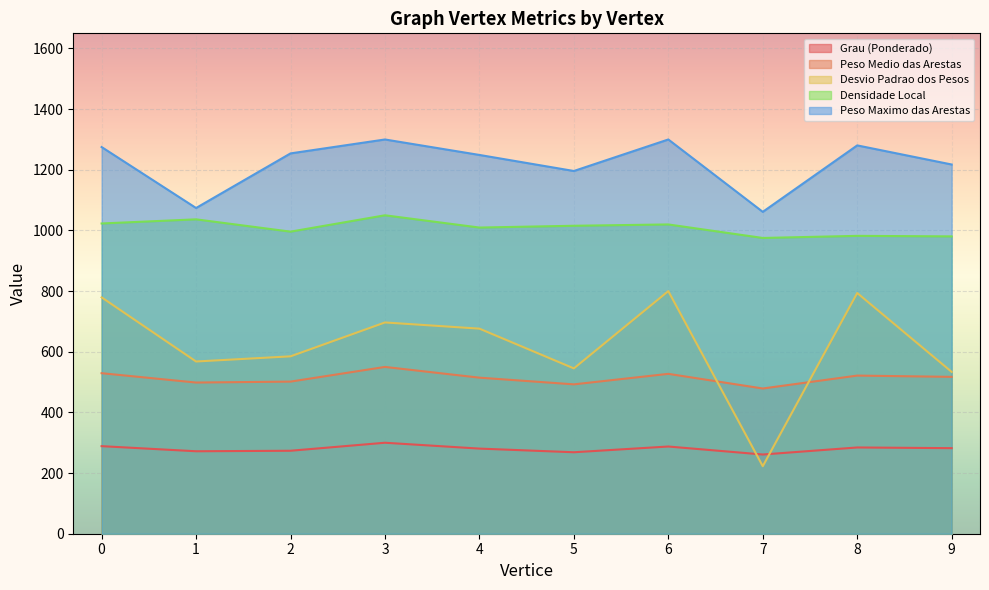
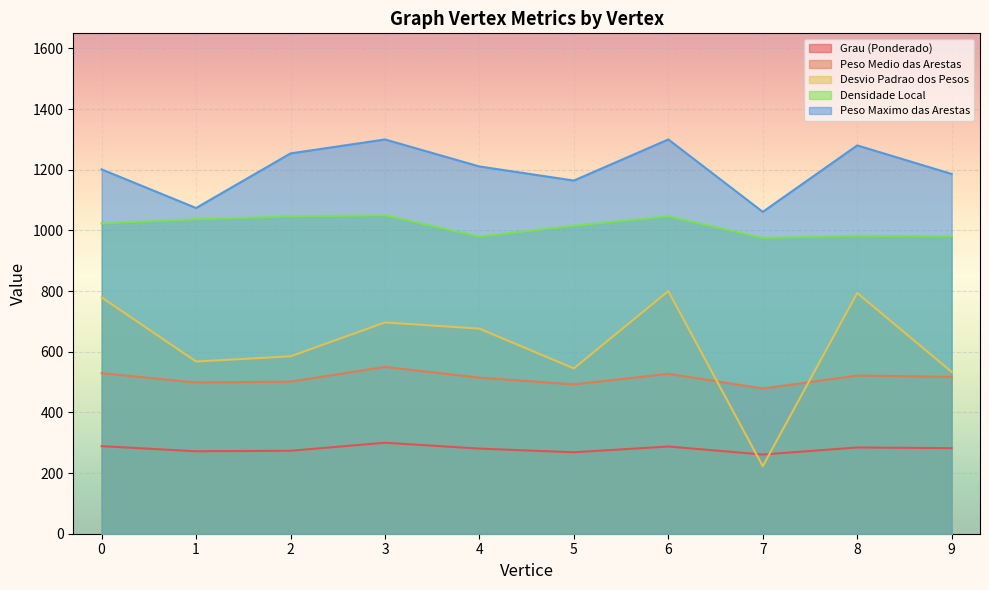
Peso Maximo das Arestas, 0: 1280 -> 1200
Densidade Local, 2: 1000 -> 1050
Densidade Local, 4: 1010 -> 980
Peso Maximo das Arestas, 4: 1250 -> 1210
Peso Maximo das Arestas, 5: 1200 -> 1160
Densidade Local, 6: 1020 -> 1050
Peso Maximo das Arestas, 9: 1220 -> 1190
